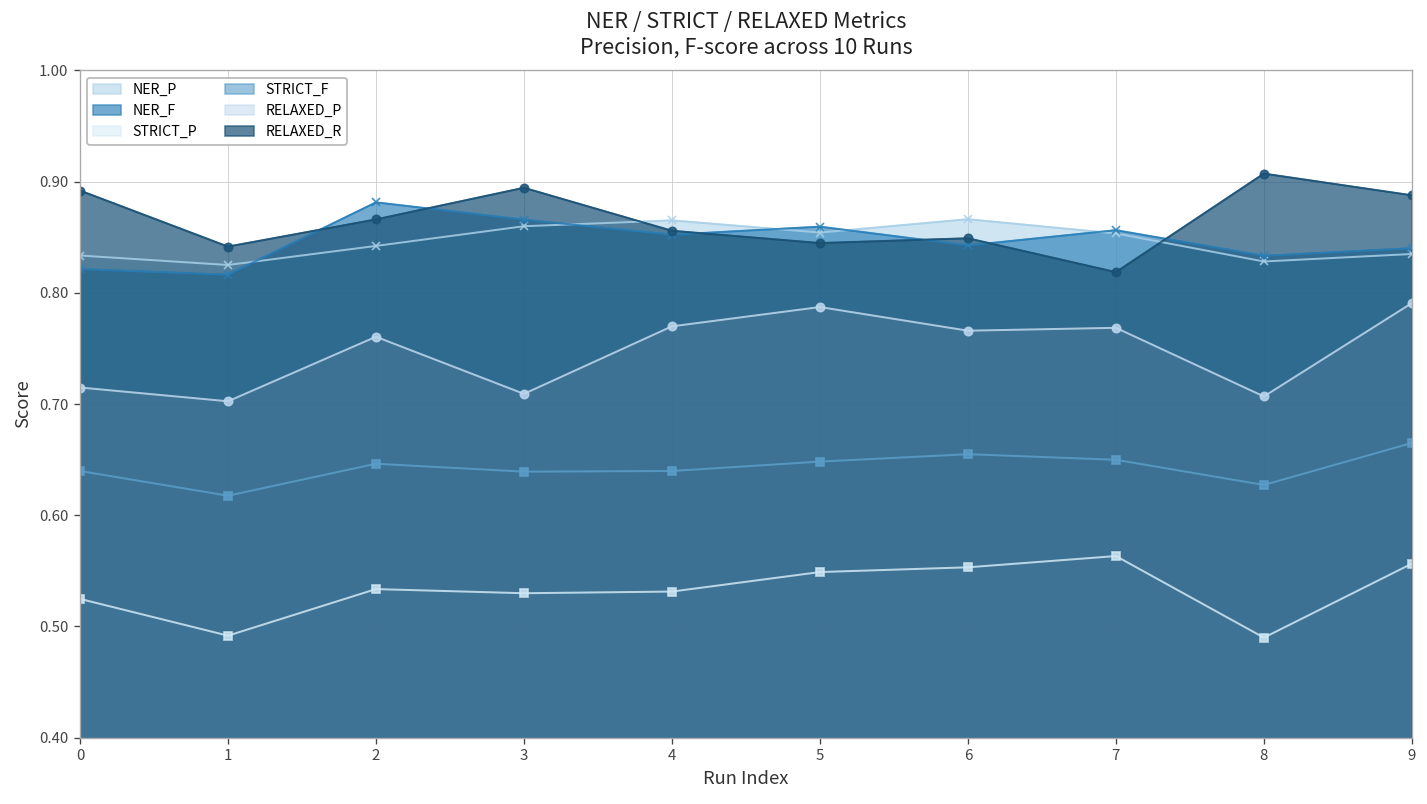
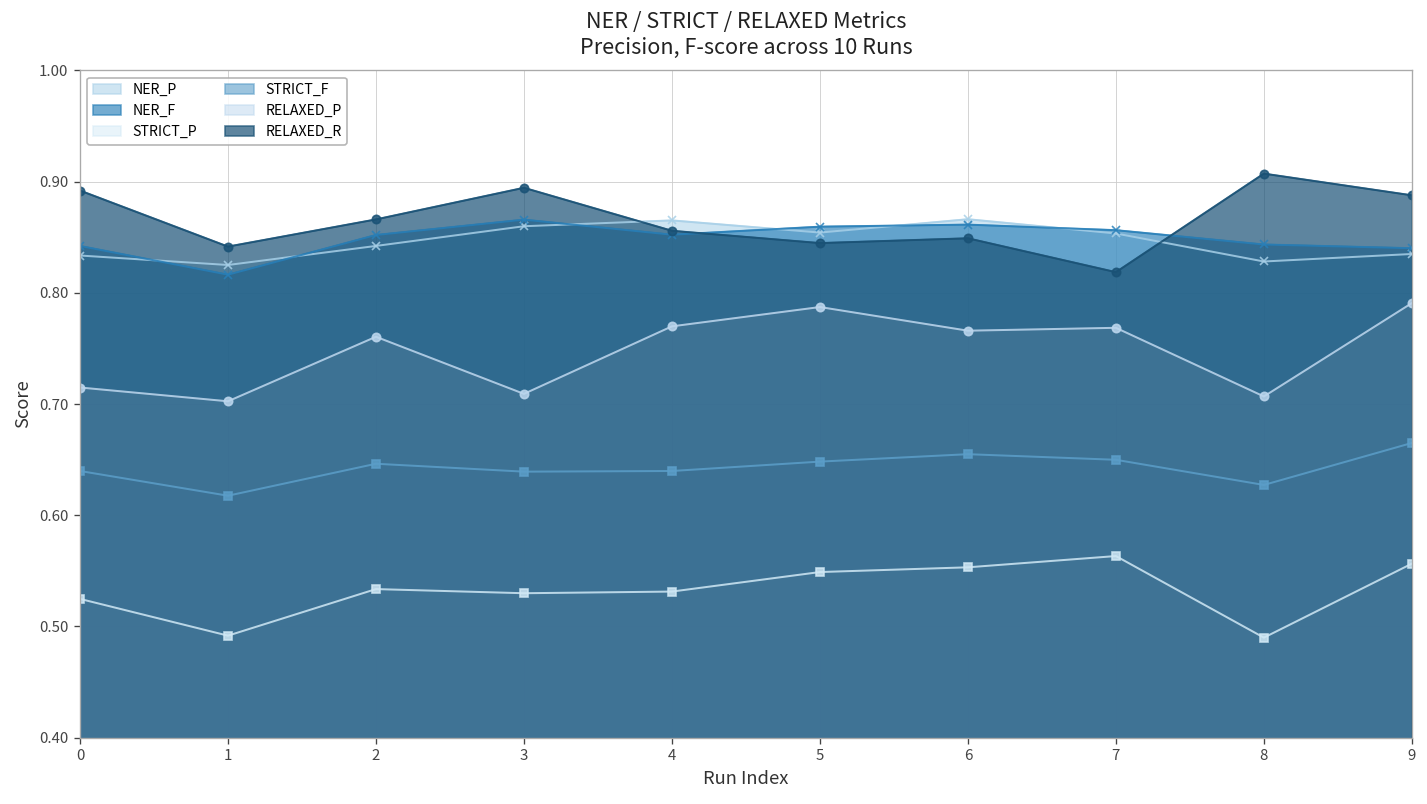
NER_F, 0: 0.82 -> 0.84
NER_F, 2: 0.88 -> 0.85
NER_F, 6: 0.84 -> 0.86
NER_F, 8: 0.83 -> 0.84
